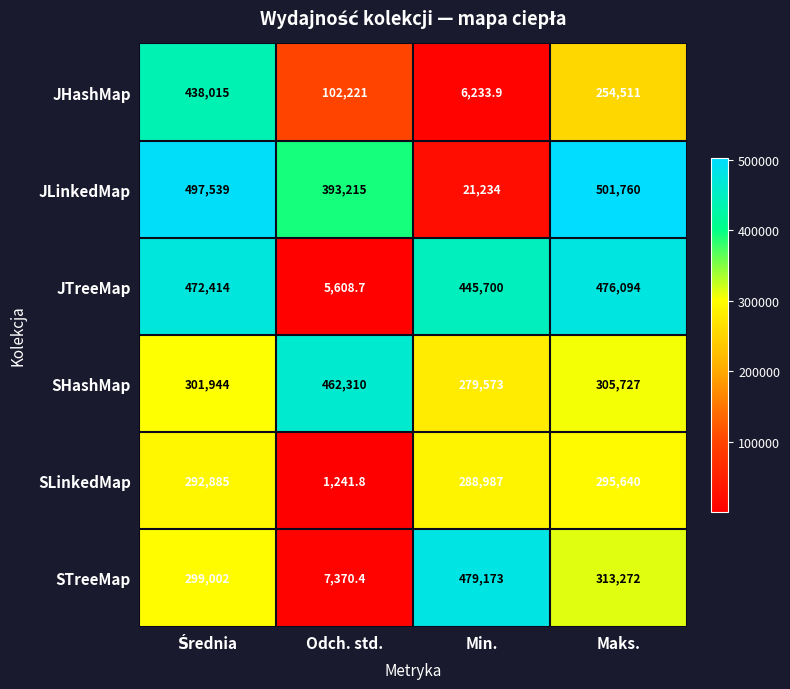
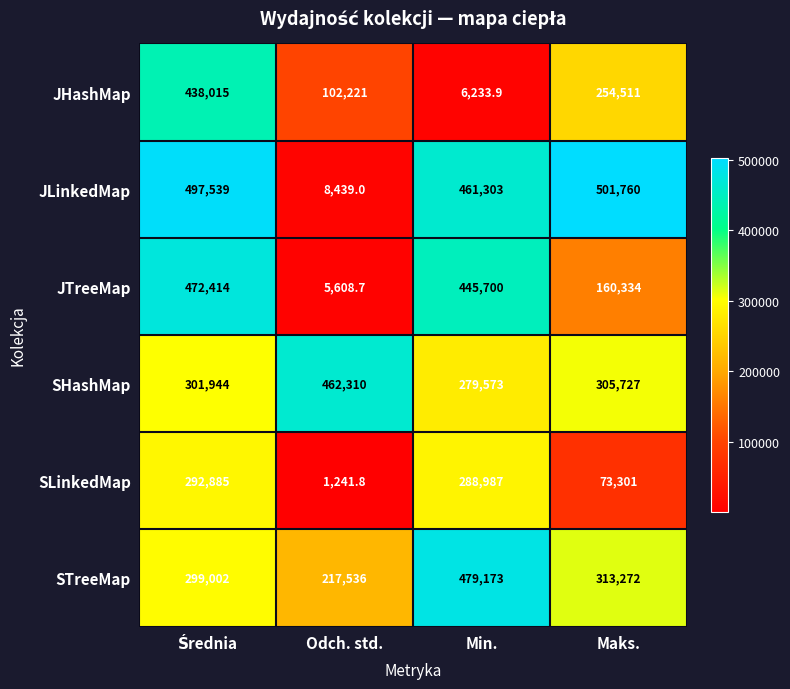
JLinkedMap, Odch. std.: 393,215 -> 8,439.0
JLinkedMap, Min.: 21,234 -> 461,303
JTreeMap, Maks.: 476,094 -> 160,334
SLinkedMap, Maks.: 295,640 -> 73,301
STreeMap, Odch. std.: 7,370.4 -> 217,536
